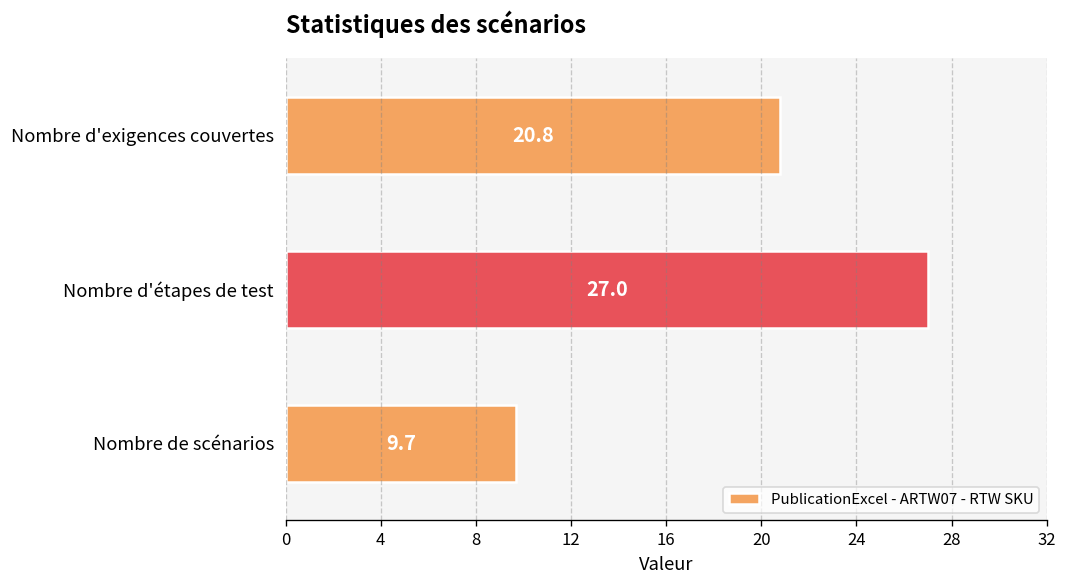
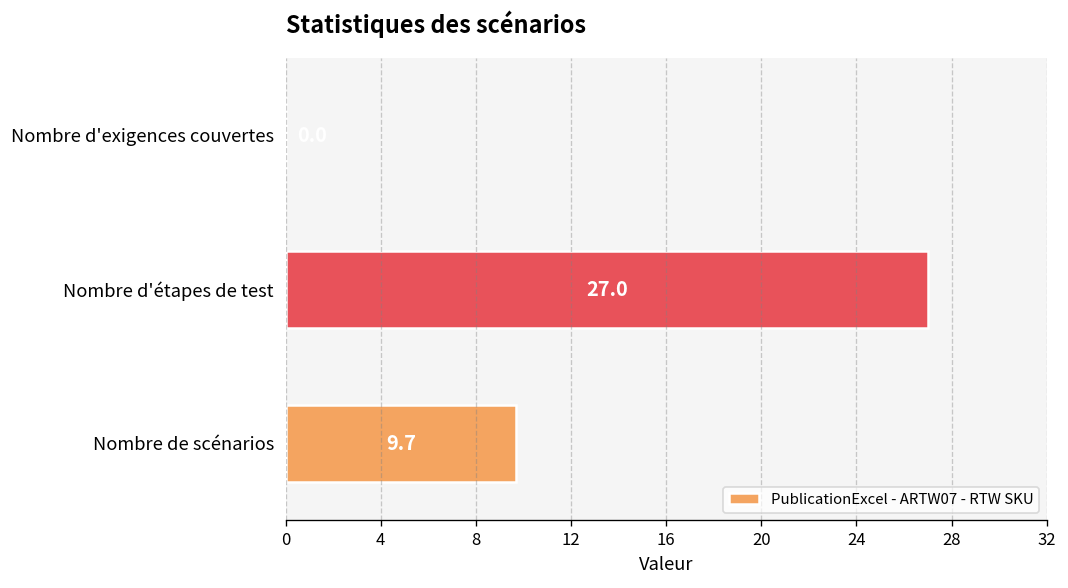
Nombre d'exigences couvertes: 20.8 -> 0.0
